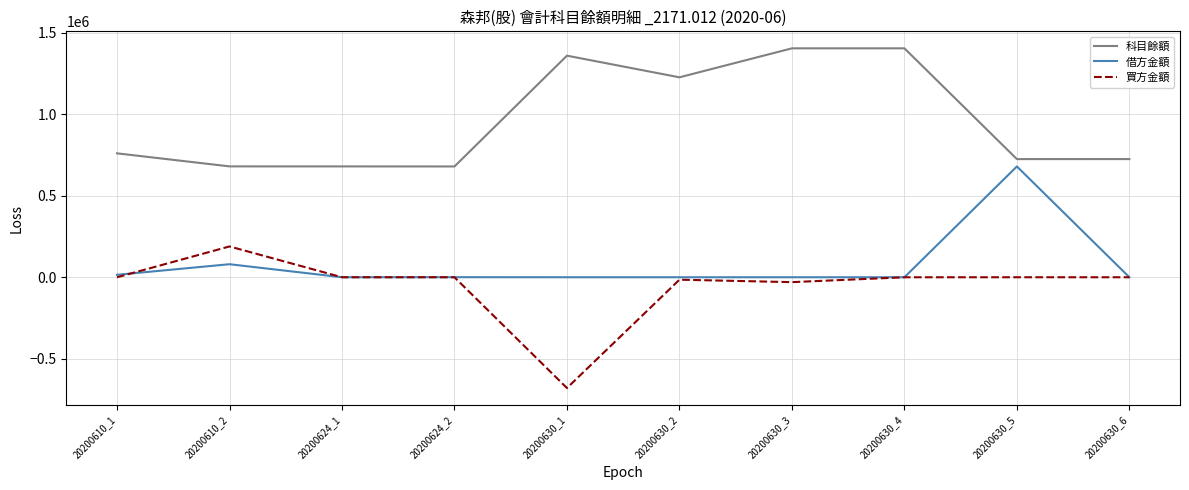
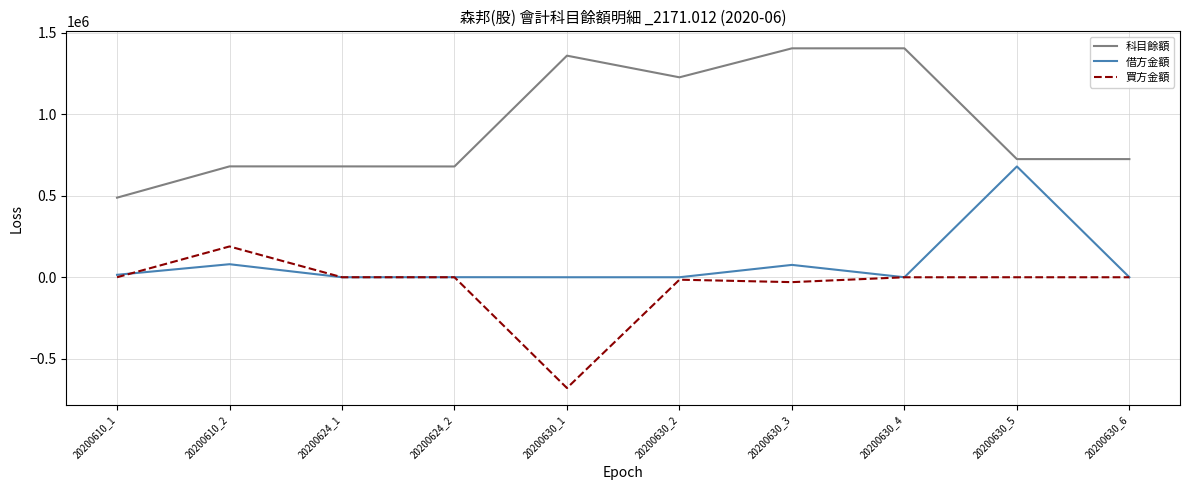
科目餘額, 20200610_1: 760000 -> 490000
借方金額, 20200630_3: 0 -> 80000
